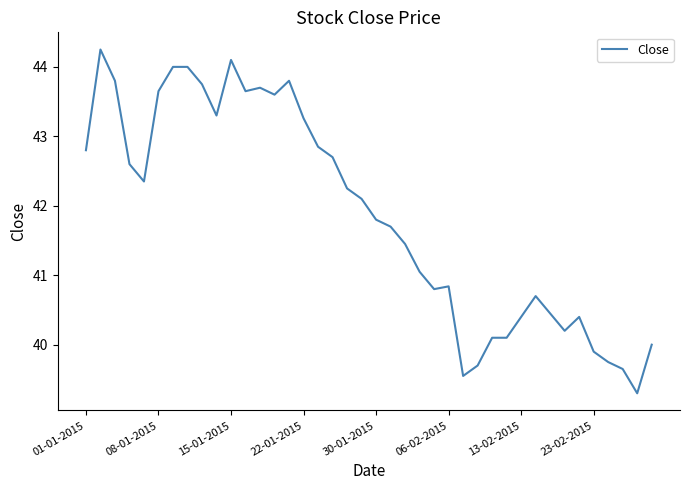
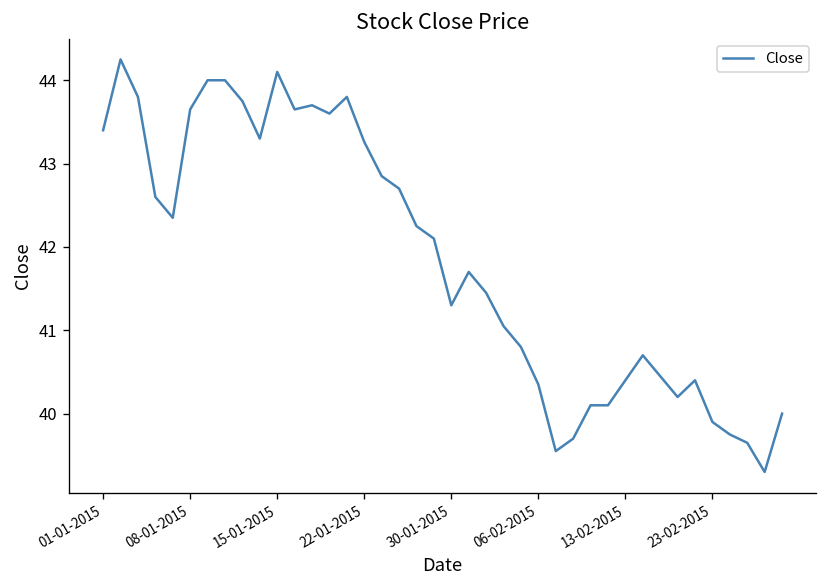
01-01-2015: 42.8 -> 43.4
30-01-2015: 41.8 -> 41.3
06-02-2015: 40.8 -> 40.4
